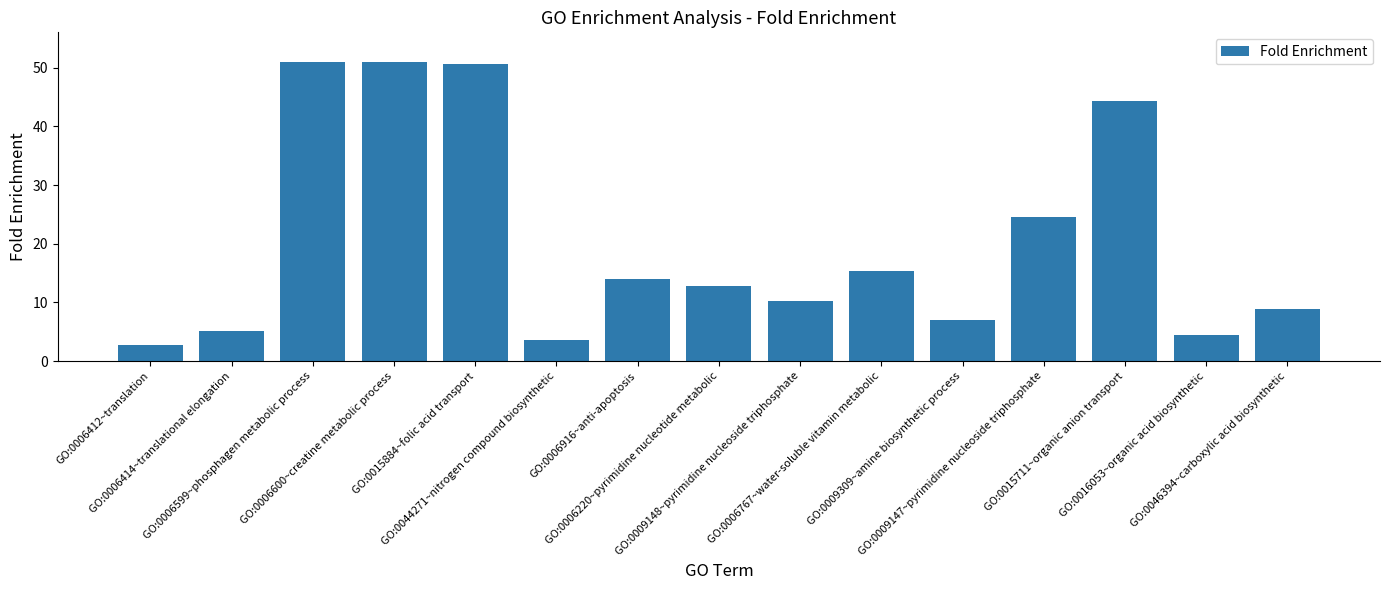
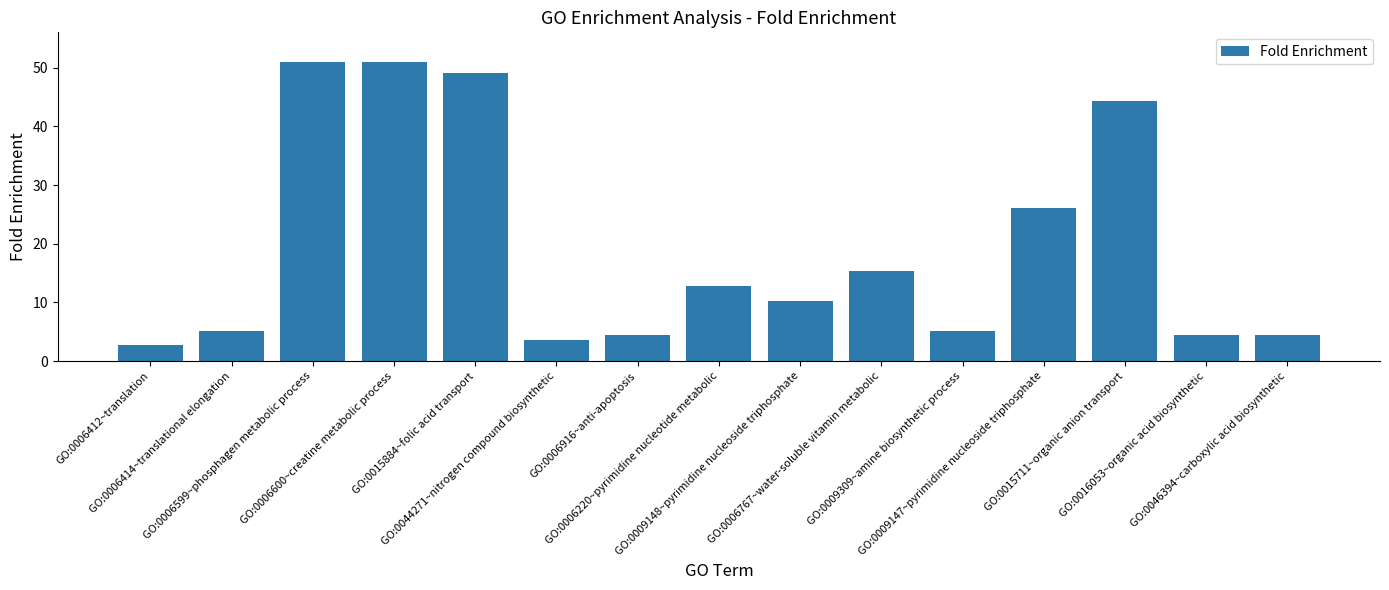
GO:0015884~folic acid transport: 51 -> 49
GO:0006916~anti-apoptosis: 14 -> 4
GO:0009309~amine biosynthetic process: 7 -> 5
GO:0009147~pyrimidine nucleoside triphosphate: 25 -> 26
GO:0046394~carboxylic acid biosynthetic: 9 -> 4
